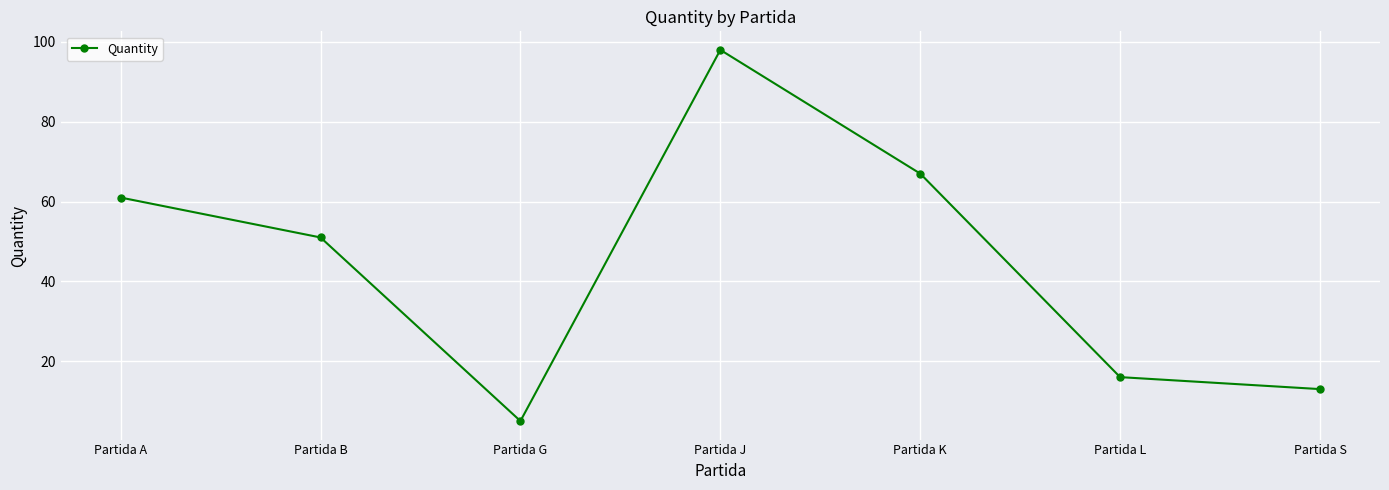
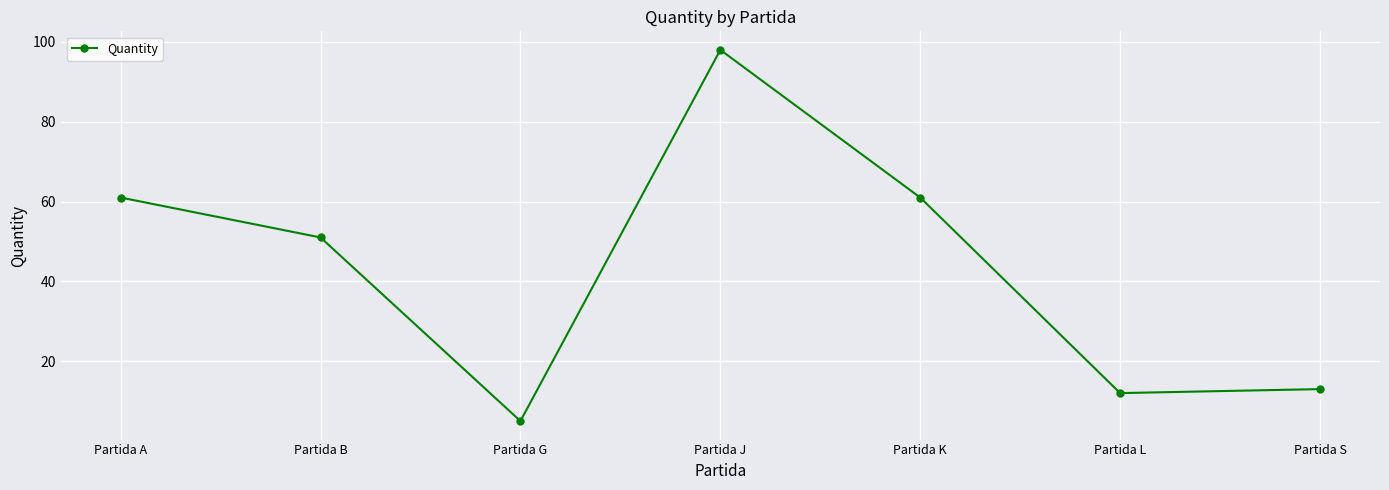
Partida K: 67 -> 61
Partida L: 16 -> 12
